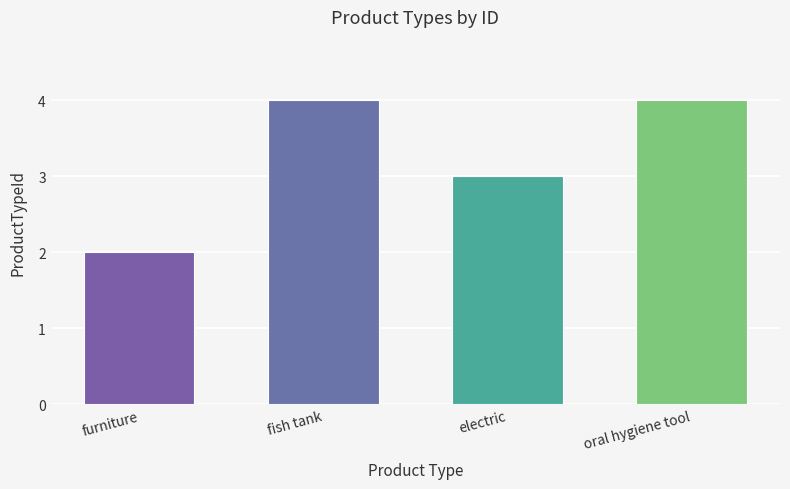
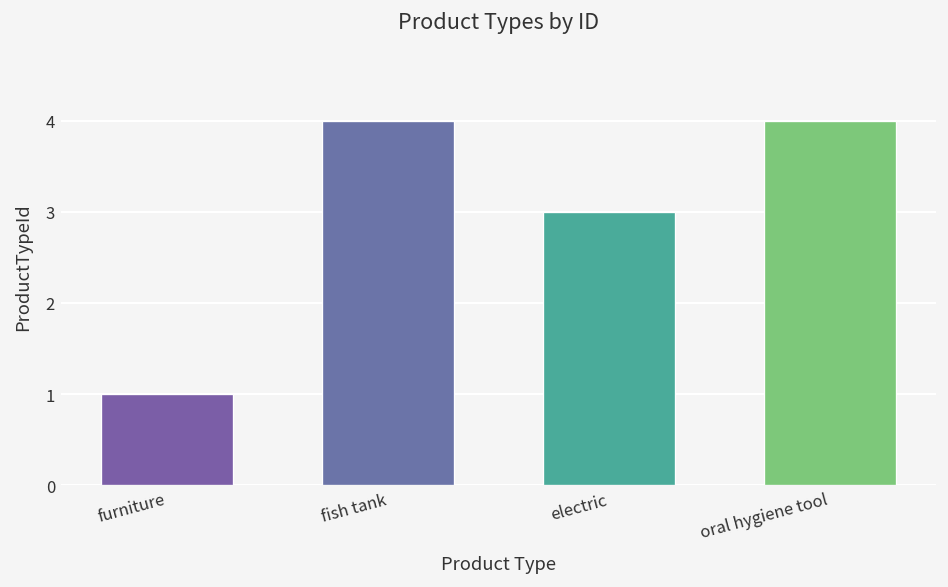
furniture: 2 -> 1
